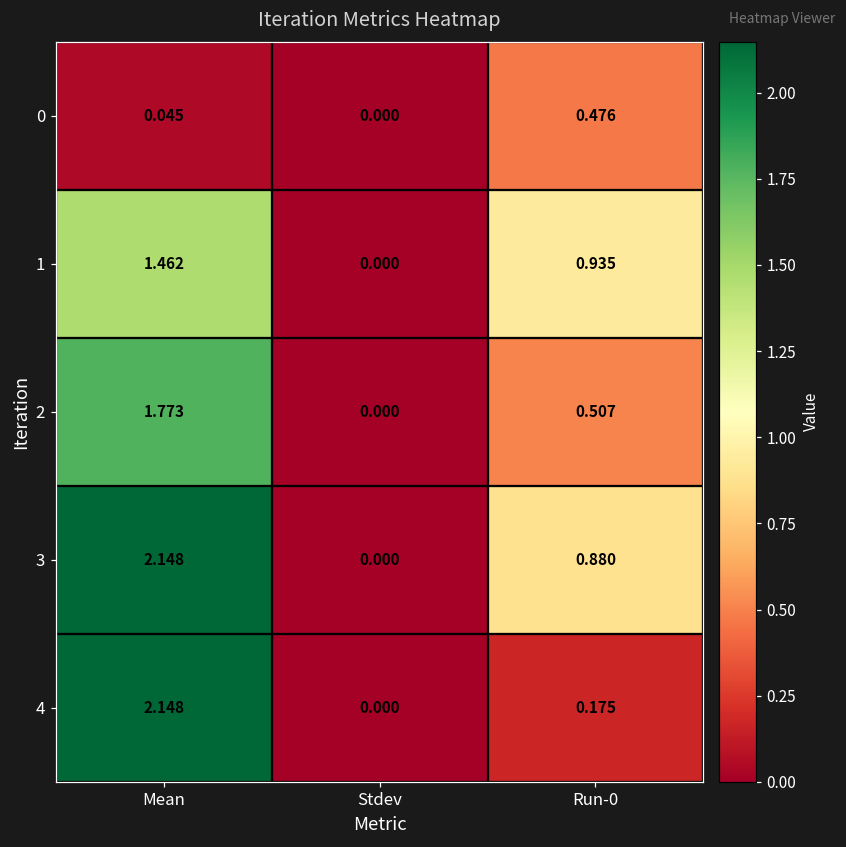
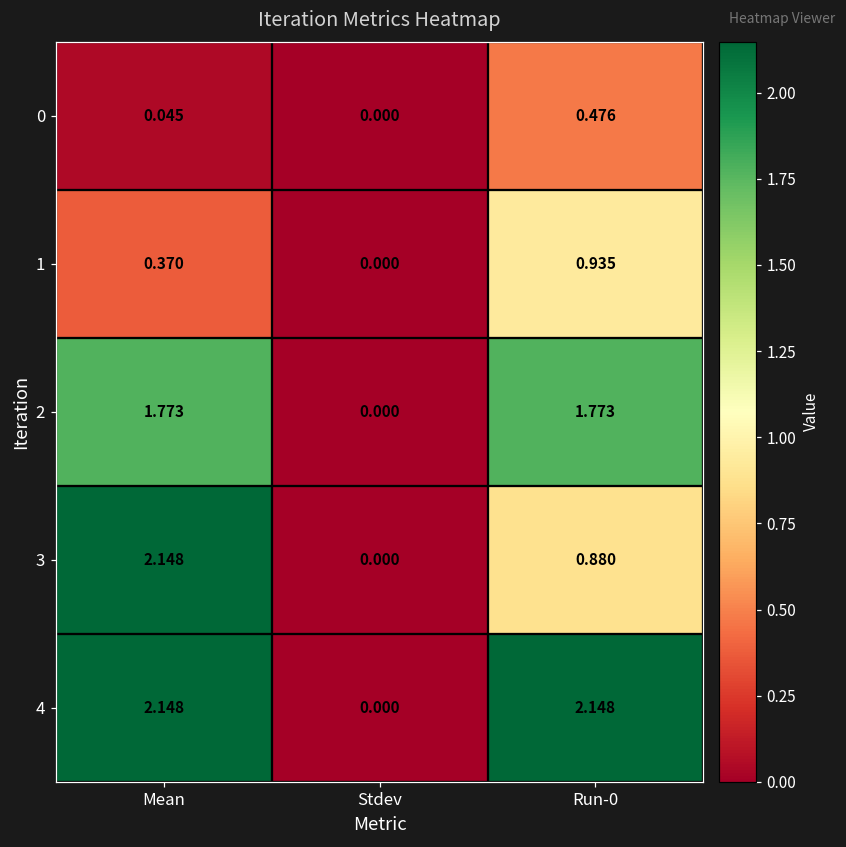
1, Mean: 1.462 -> 0.370
2, Run-0: 0.507 -> 1.773
4, Run-0: 0.175 -> 2.148
